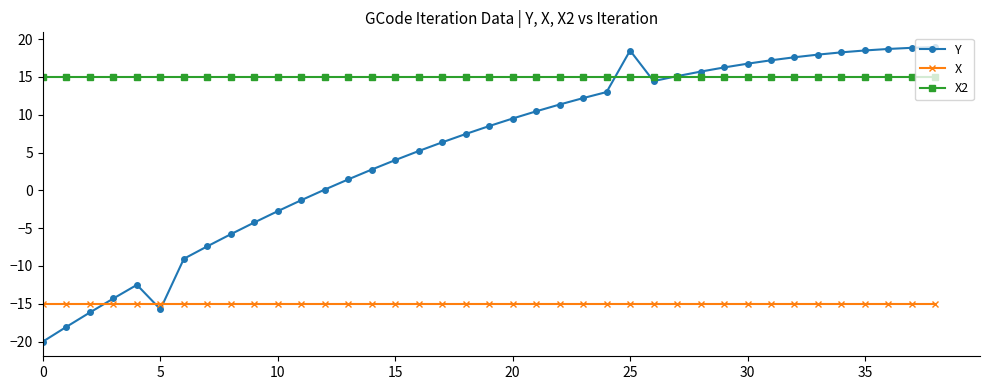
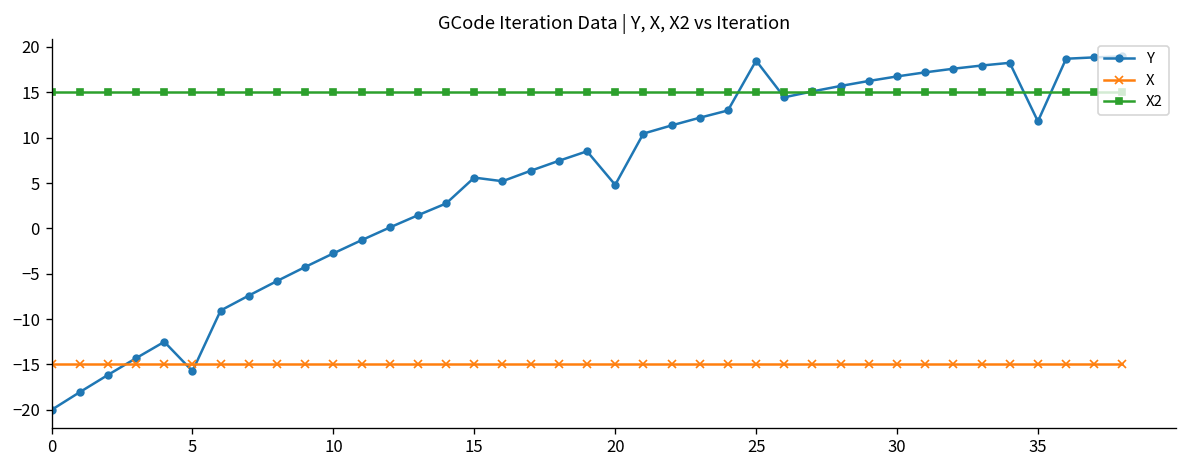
Y, 15: 4 -> 6
Y, 20: 10 -> 5
Y, 35: 19 -> 12
